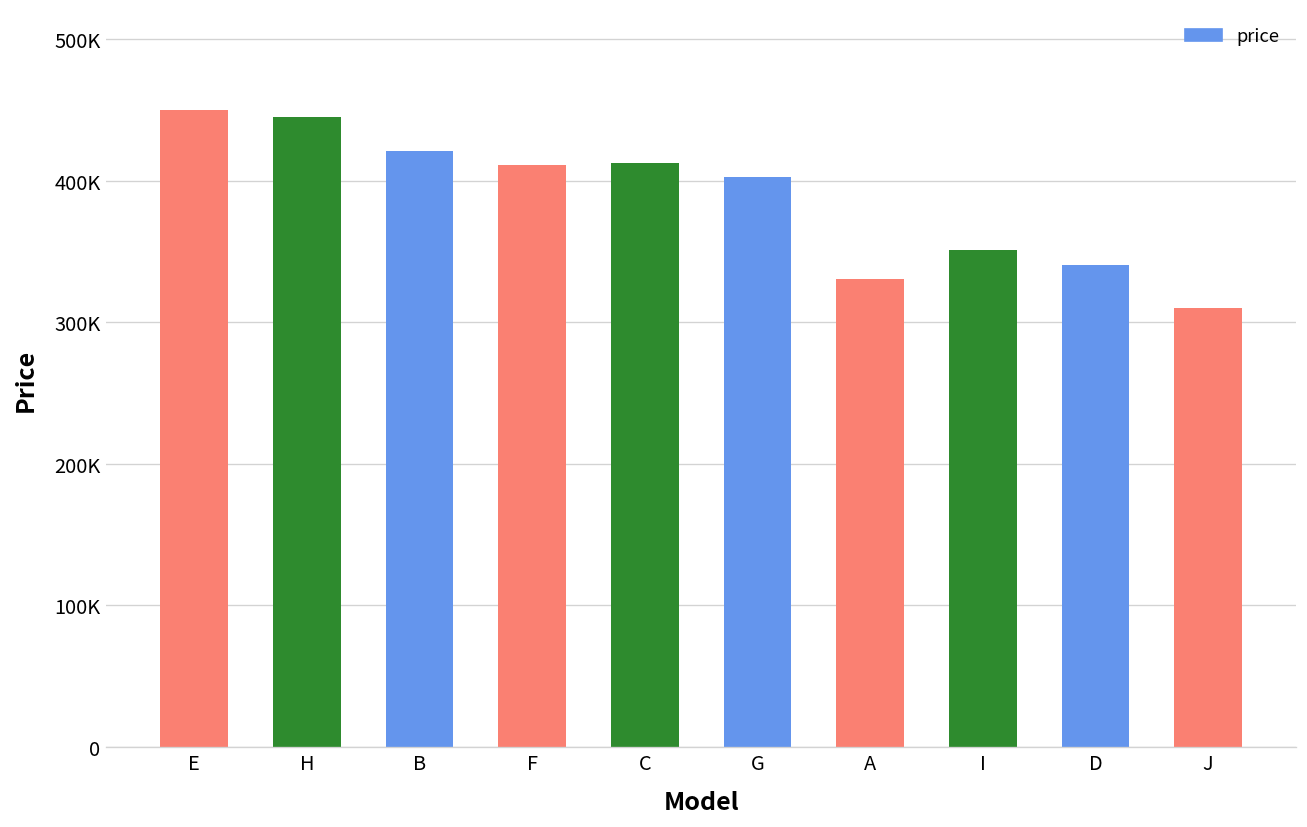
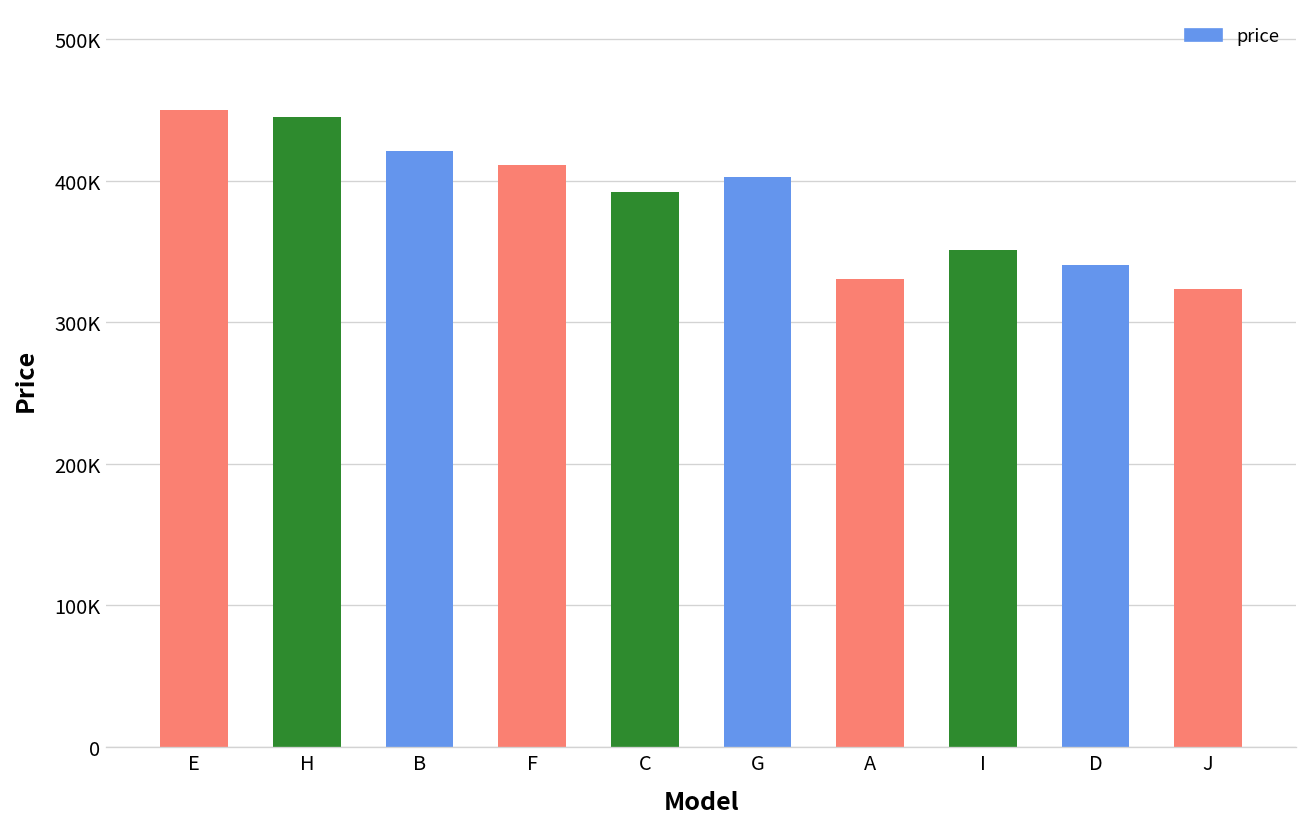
C: 413000 -> 392000
J: 310000 -> 324000
